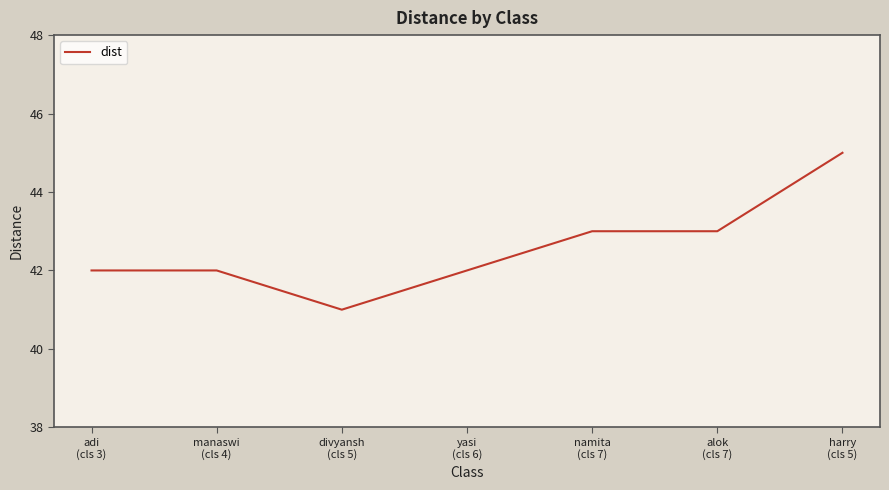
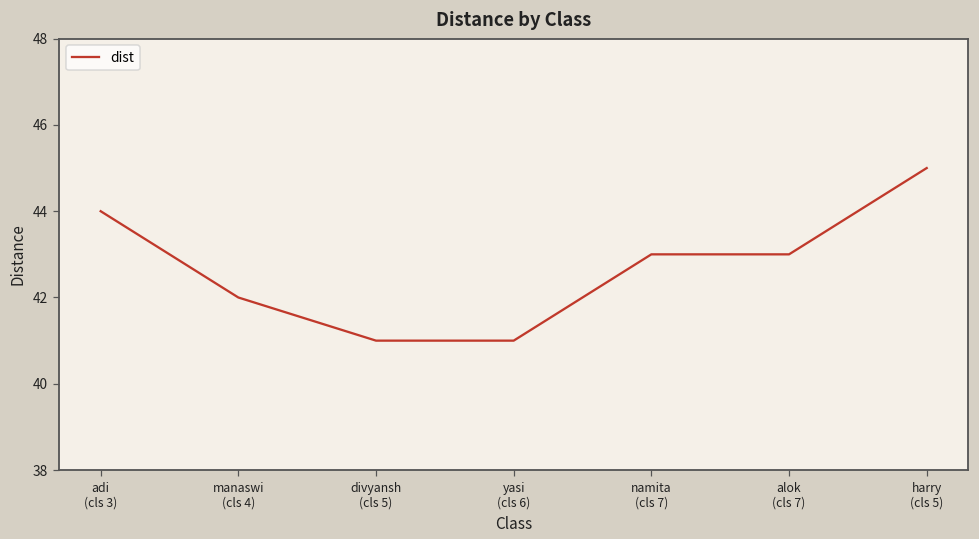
adi (cls 3): 42 -> 44
yasi (cls 6): 42 -> 41
